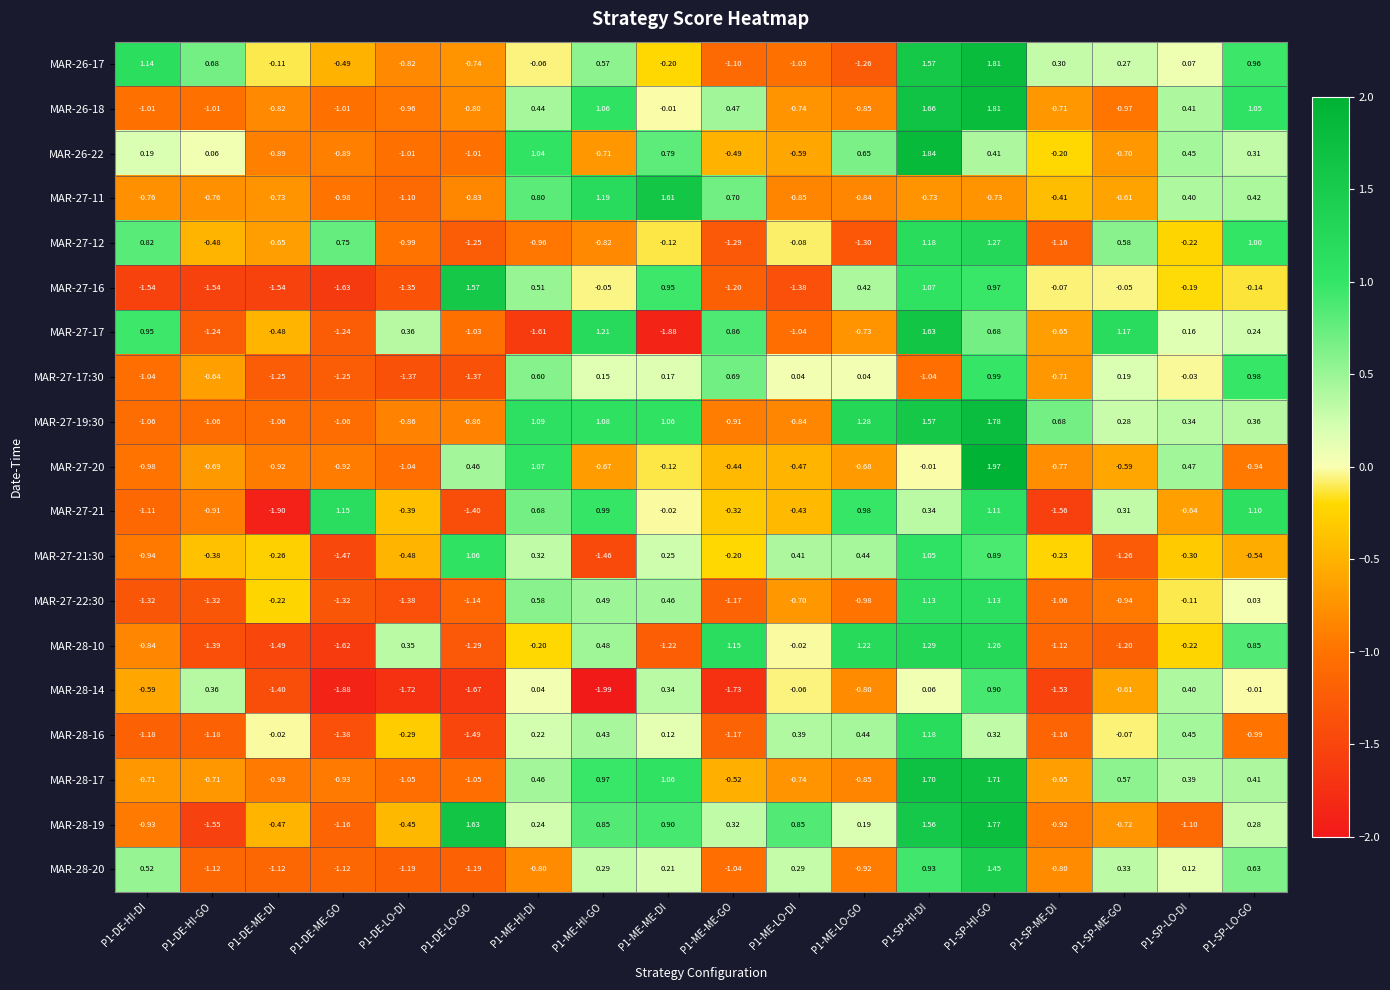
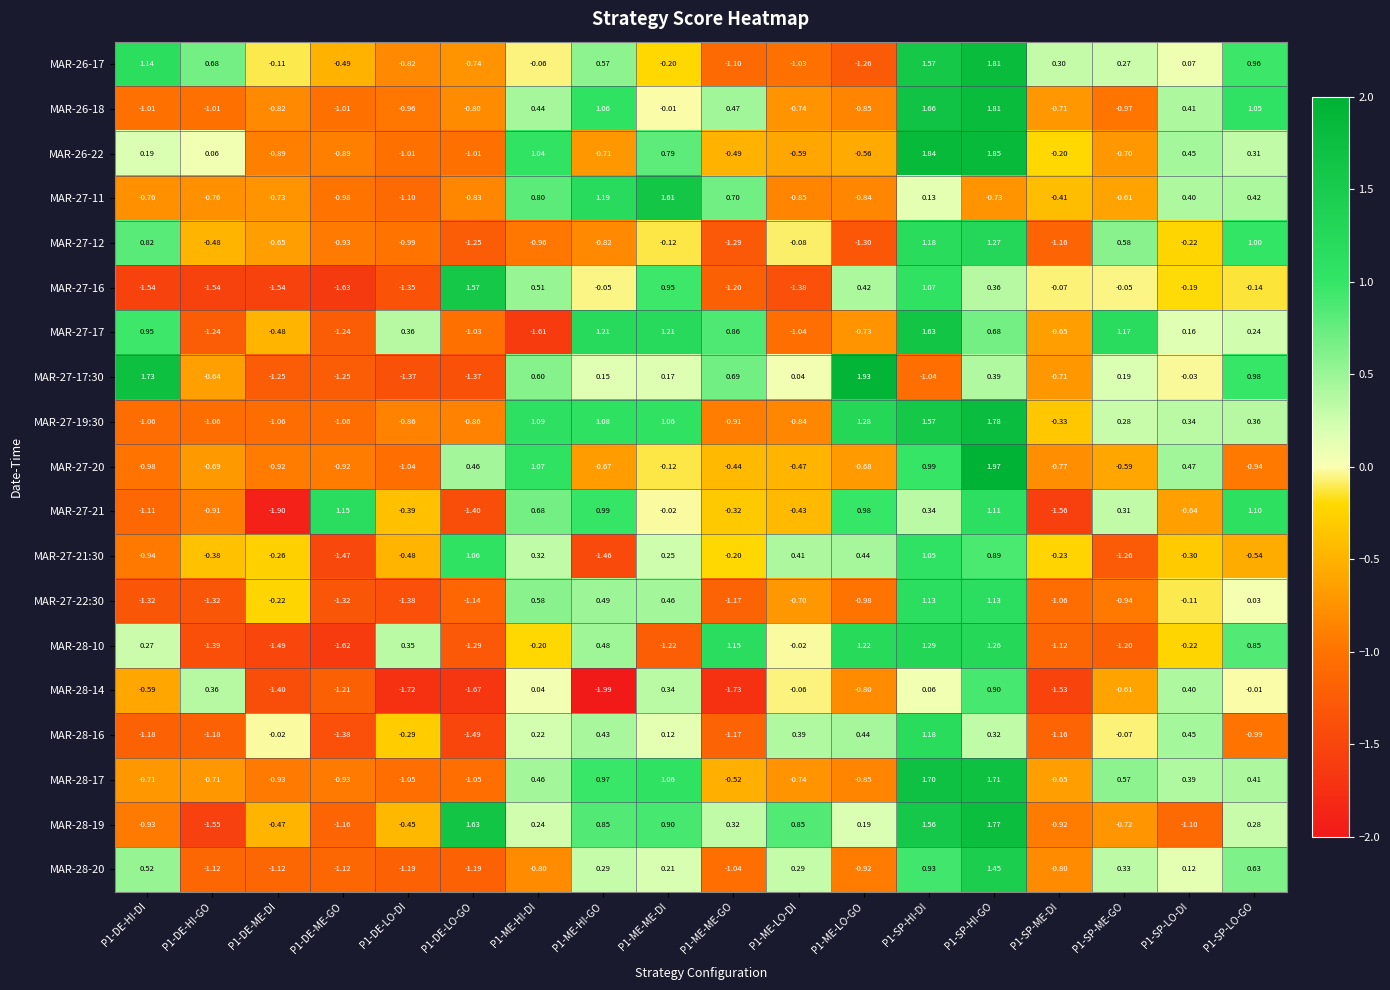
MAR-26-22, P1-ME-LO-GO: 0.65 -> -0.56
MAR-26-22, P1-SP-HI-GO: 0.41 -> 1.85
MAR-27-11, P1-SP-HI-DI: -0.73 -> 0.13
MAR-27-12, P1-DE-ME-GO: 0.75 -> -0.93
MAR-27-16, P1-SP-HI-GO: 0.97 -> 0.36
MAR-27-17, P1-ME-ME-DI: -1.88 -> 1.21
MAR-27-17:30, P1-DE-HI-DI: -1.04 -> 1.73
MAR-27-17:30, P1-ME-LO-GO: 0.04 -> 1.93
MAR-27-17:30, P1-SP-HI-GO: 0.99 -> 0.39
MAR-27-19:30, P1-SP-ME-DI: 0.68 -> -0.33
MAR-27-20, P1-SP-HI-DI: -0.01 -> 0.99
MAR-28-10, P1-DE-HI-DI: -0.84 -> 0.27
MAR-28-14, P1-DE-ME-GO: -1.88 -> -1.21
